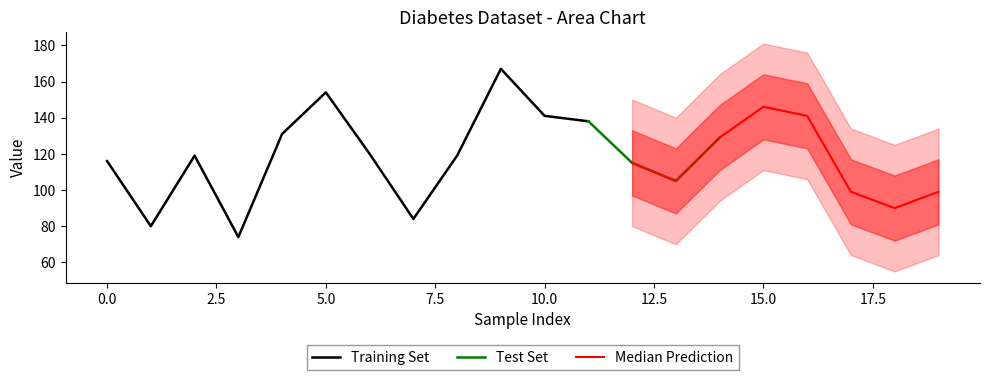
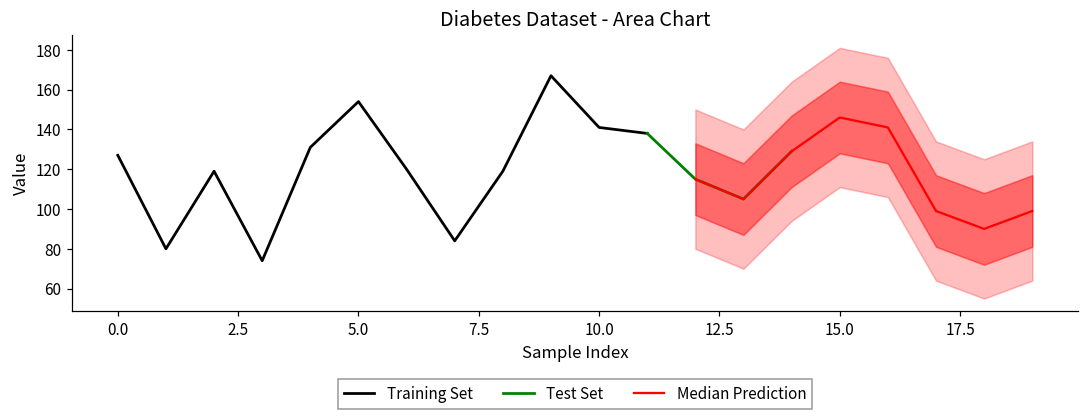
Training Set, 0.0: 116 -> 127
